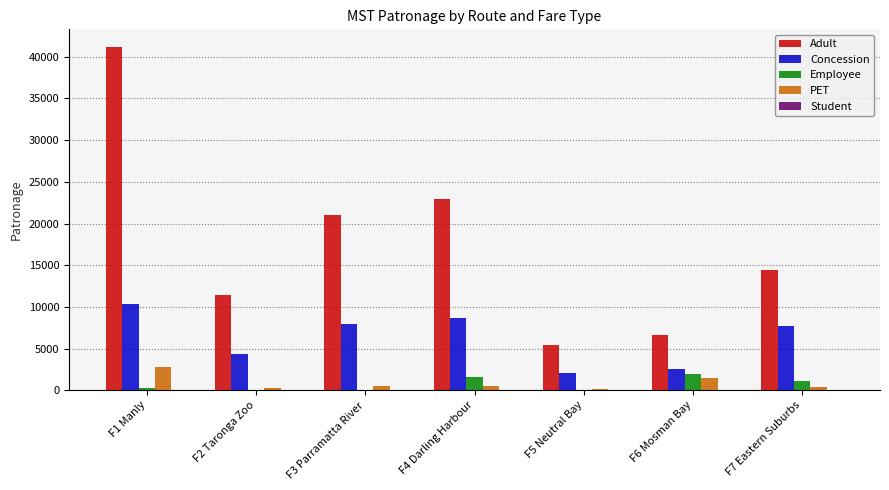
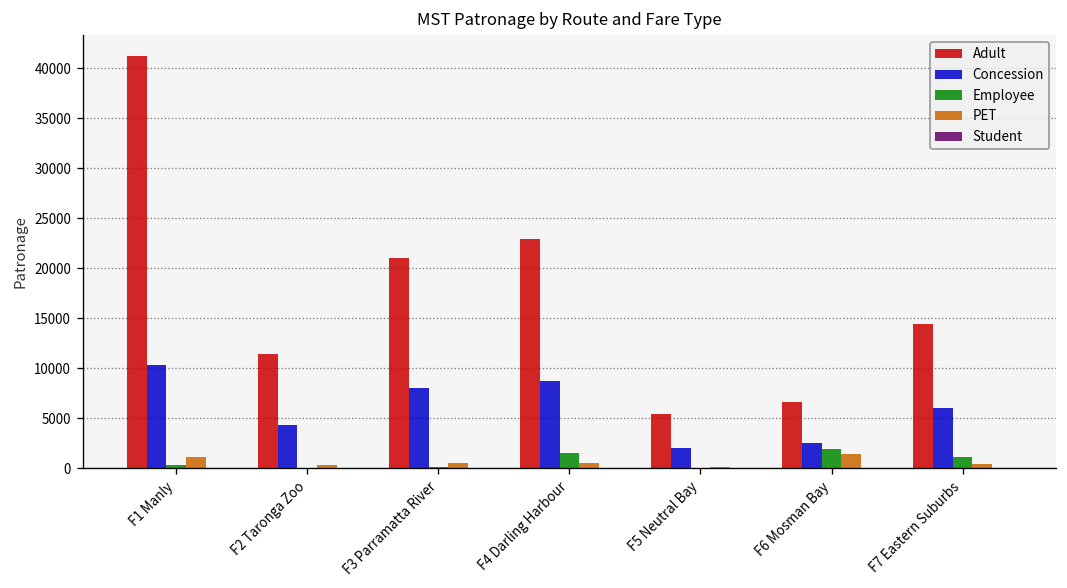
PET, F1 Manly: 3000 -> 1000
Concession, F7 Eastern Suburbs: 8000 -> 6000
